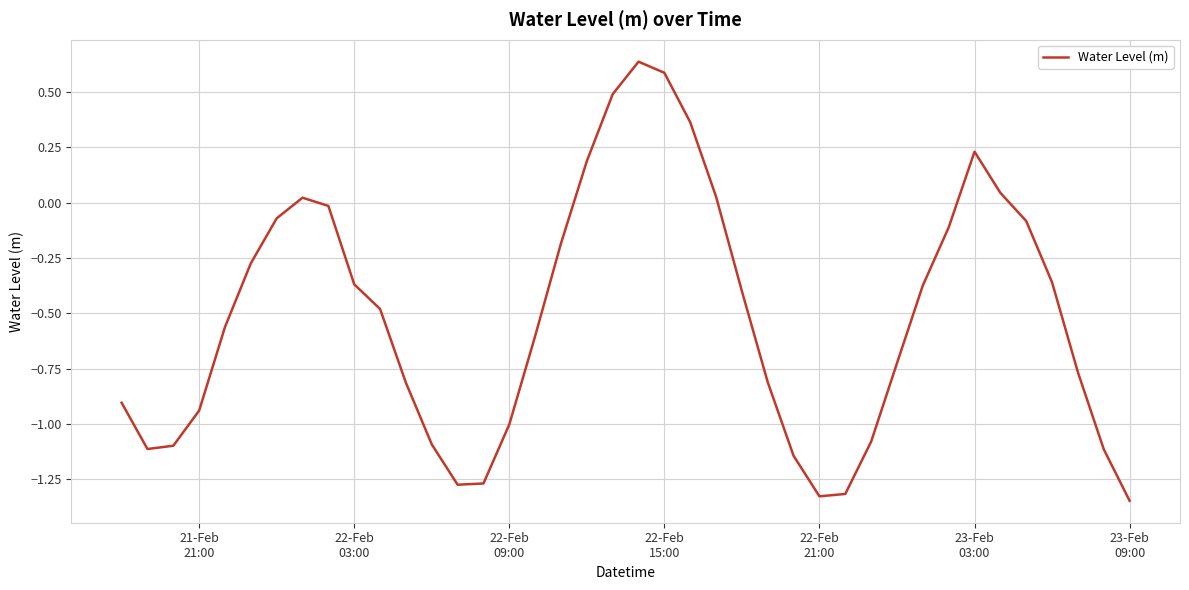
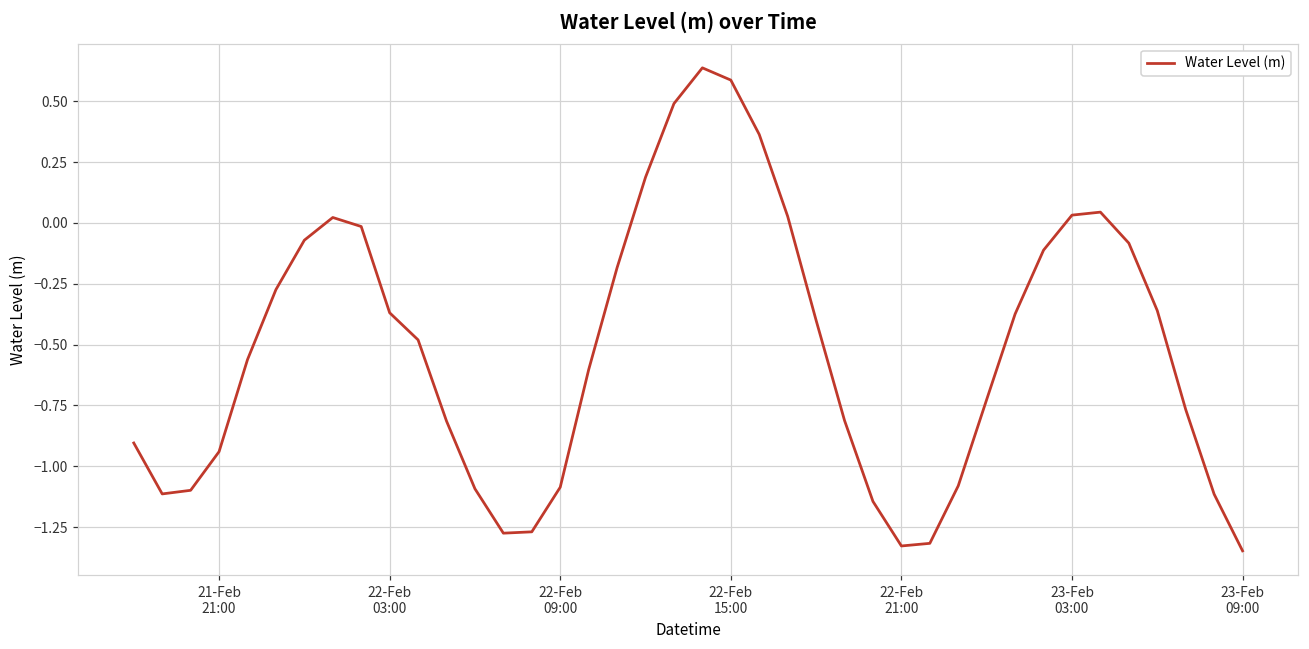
22-Feb 09:00: -1.00 -> -1.09
23-Feb 03:00: 0.23 -> 0.03
